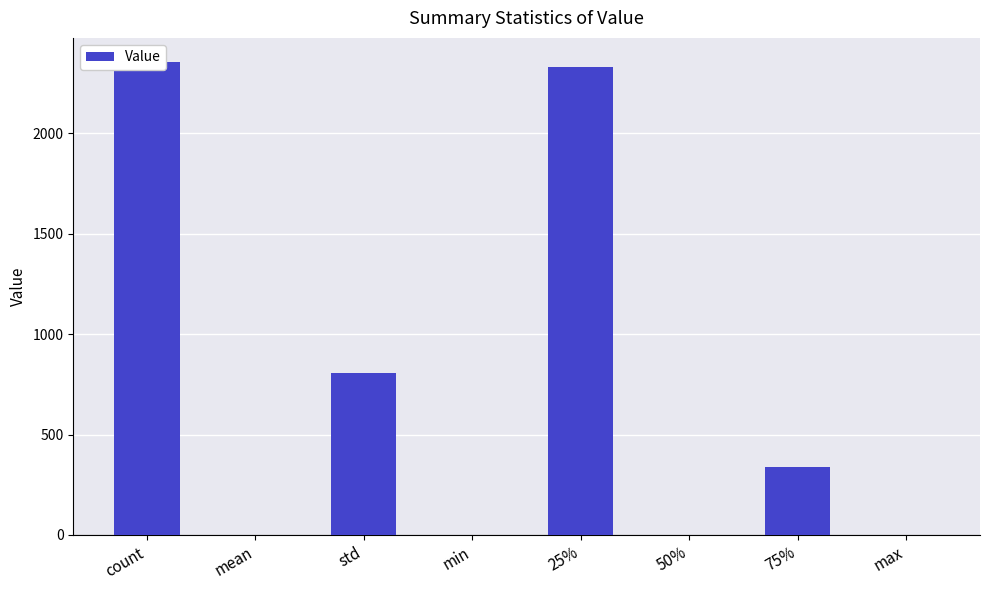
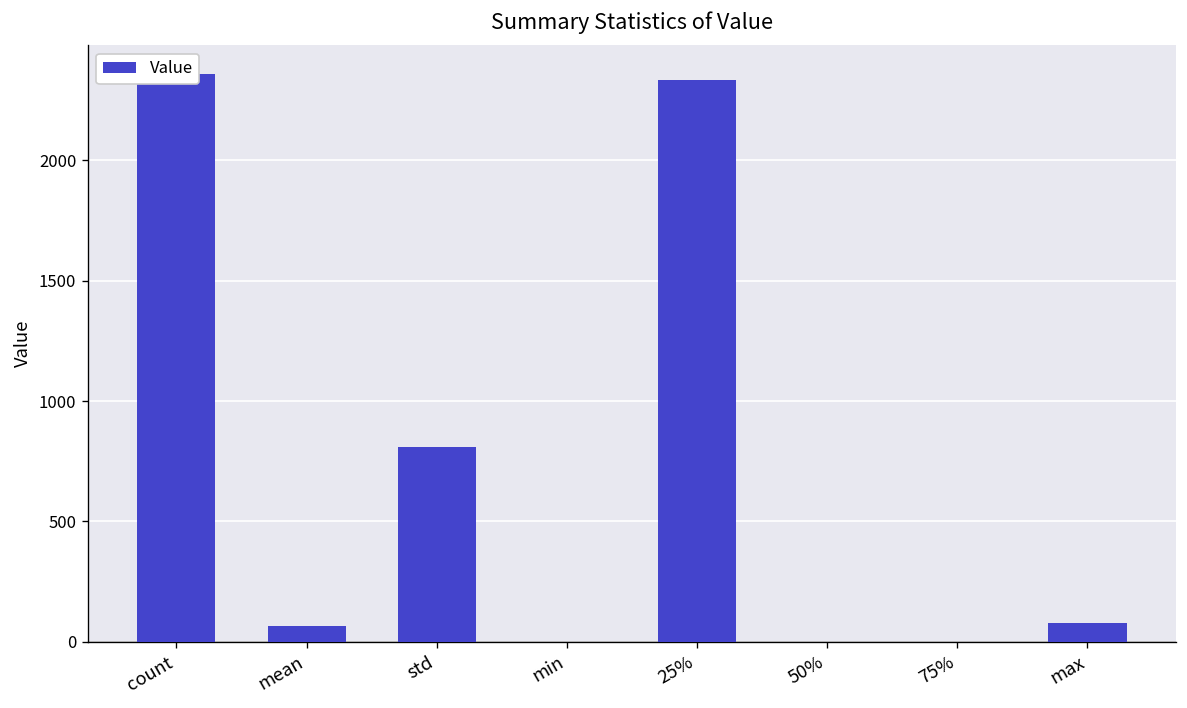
mean: 0 -> 60
75%: 340 -> 0
max: 0 -> 80
